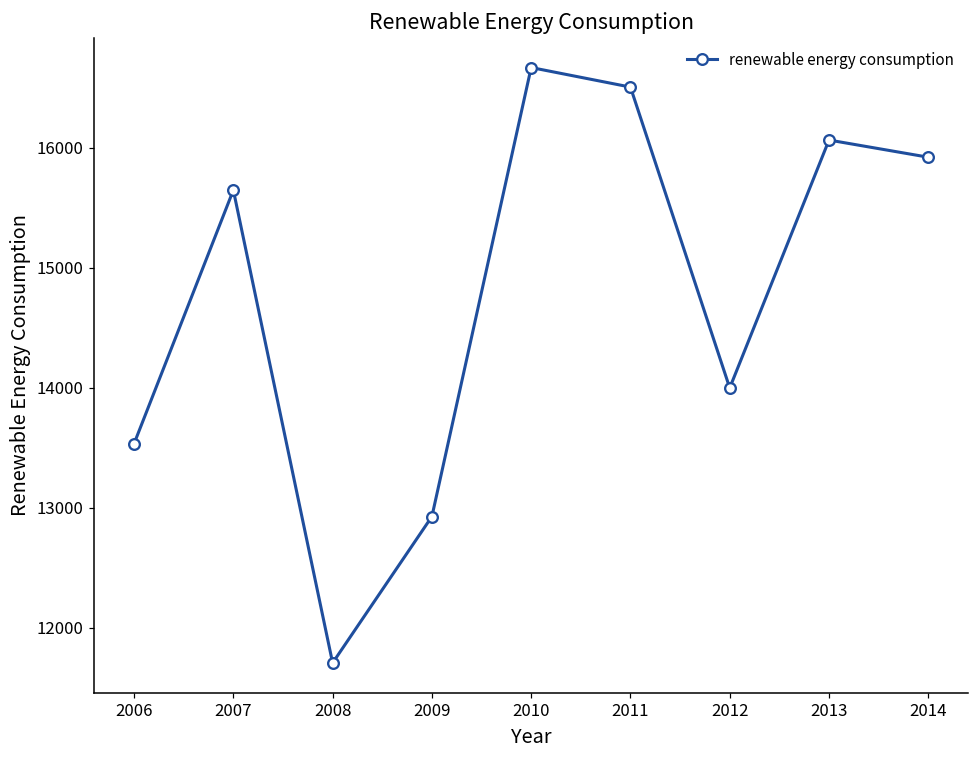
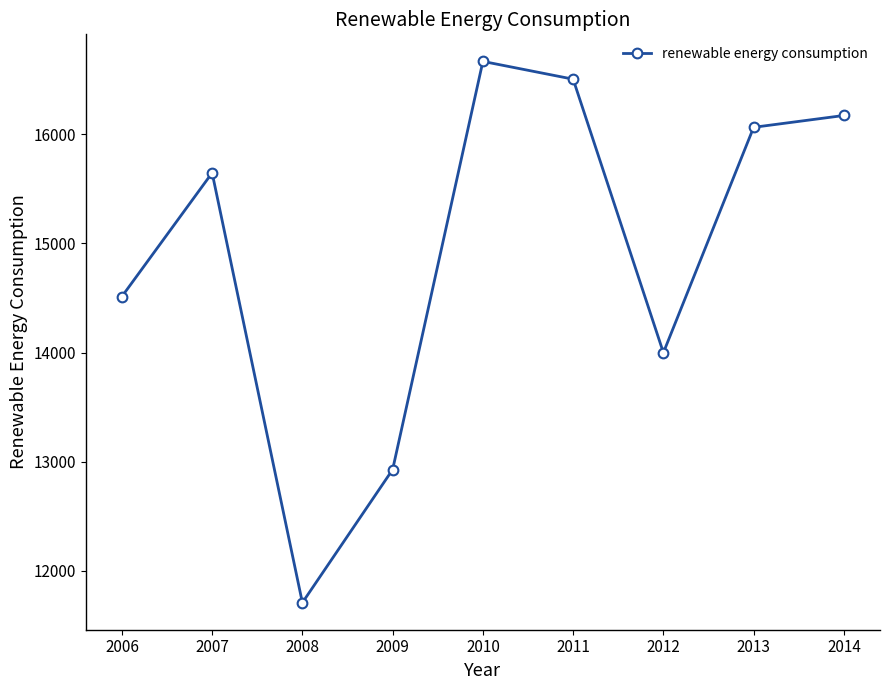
2006: 13530 -> 14510
2014: 15920 -> 16170
